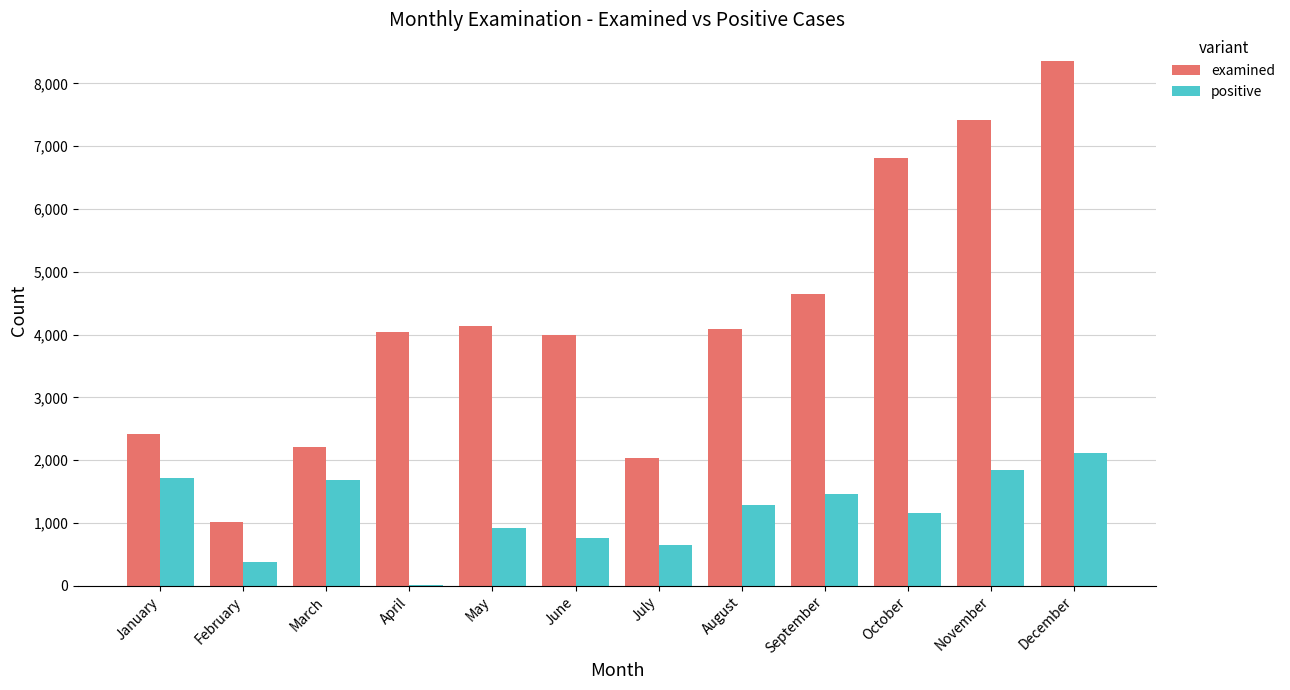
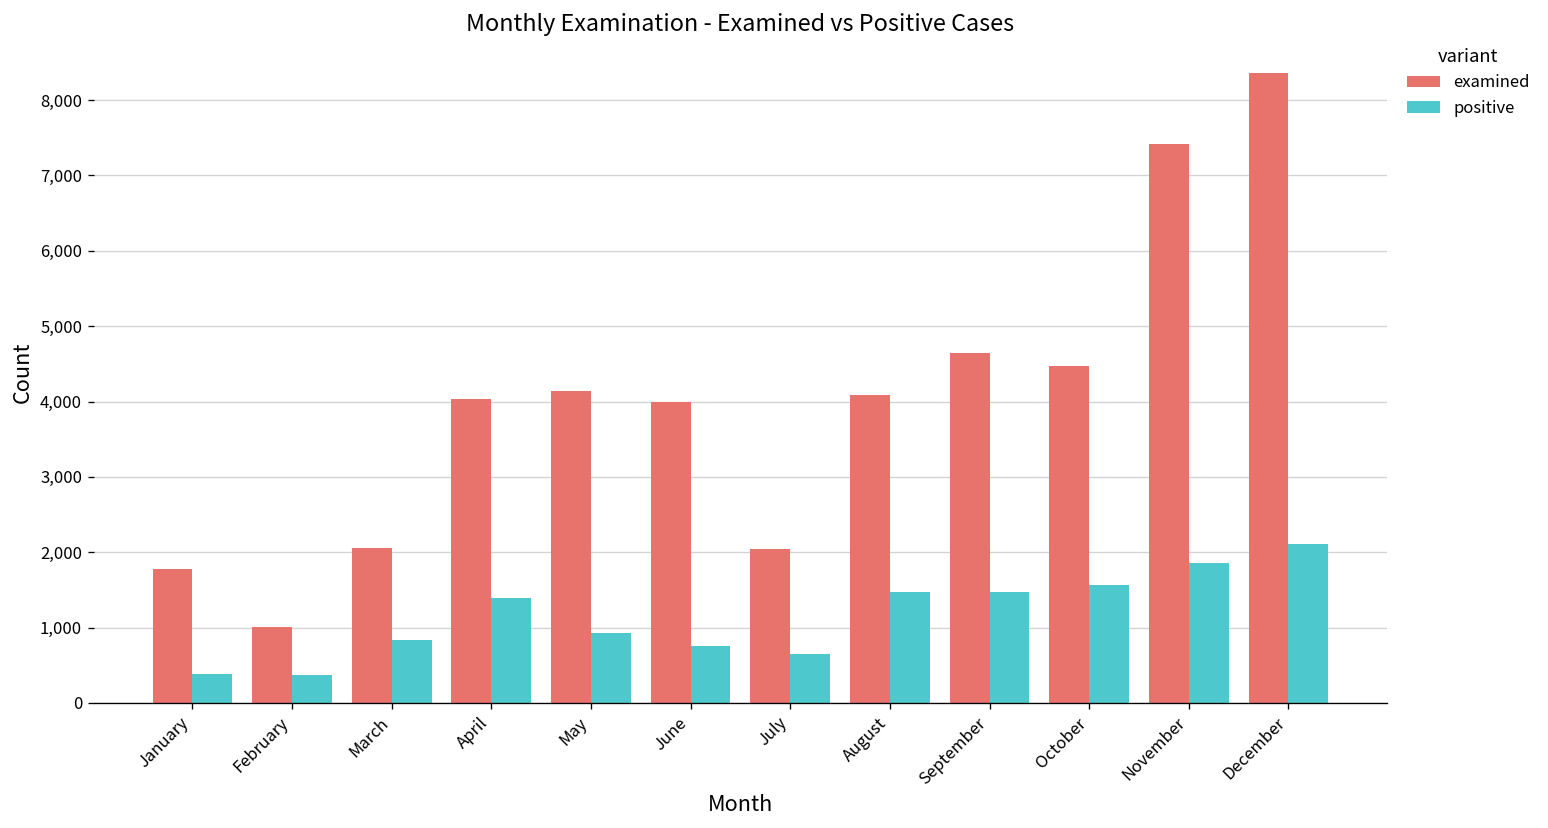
examined, January: 2,400 -> 1,800
positive, January: 1,700 -> 400
examined, March: 2,200 -> 2,100
positive, March: 1,700 -> 800
positive, April: 0 -> 1,400
positive, August: 1,300 -> 1,500
examined, October: 6,800 -> 4,500
positive, October: 1,200 -> 1,600
